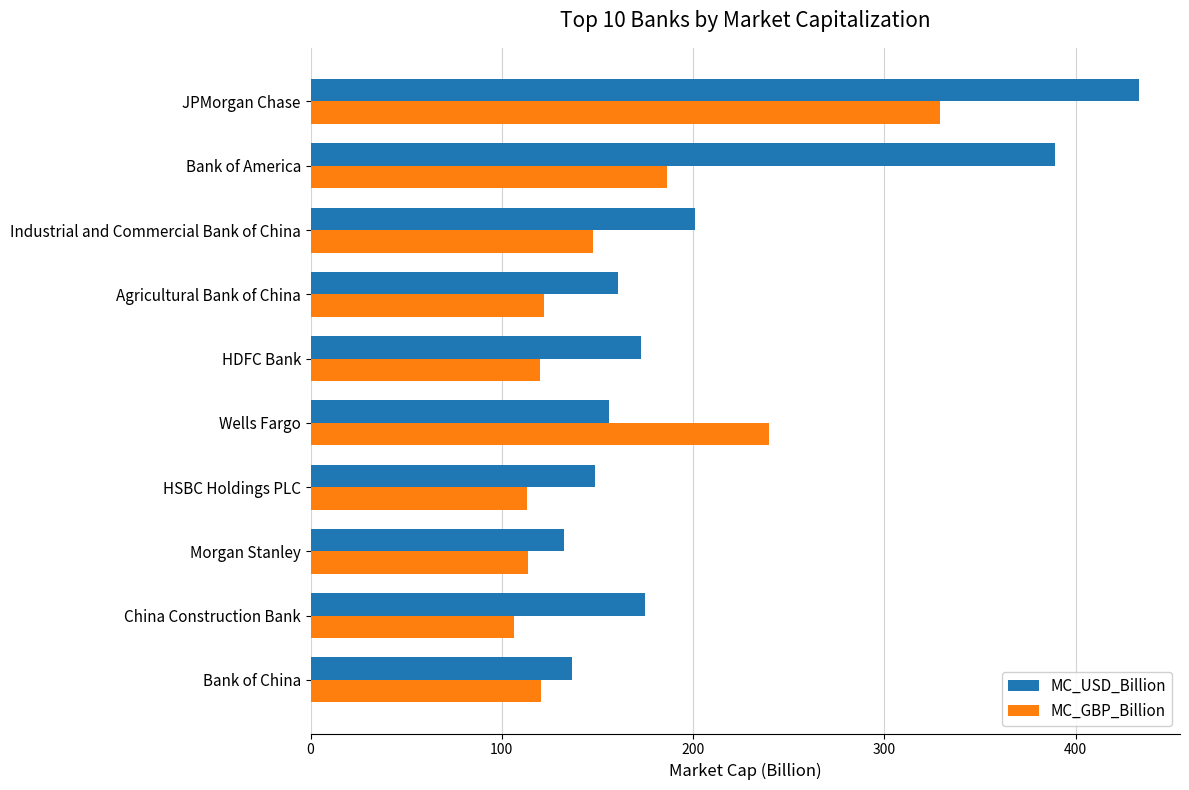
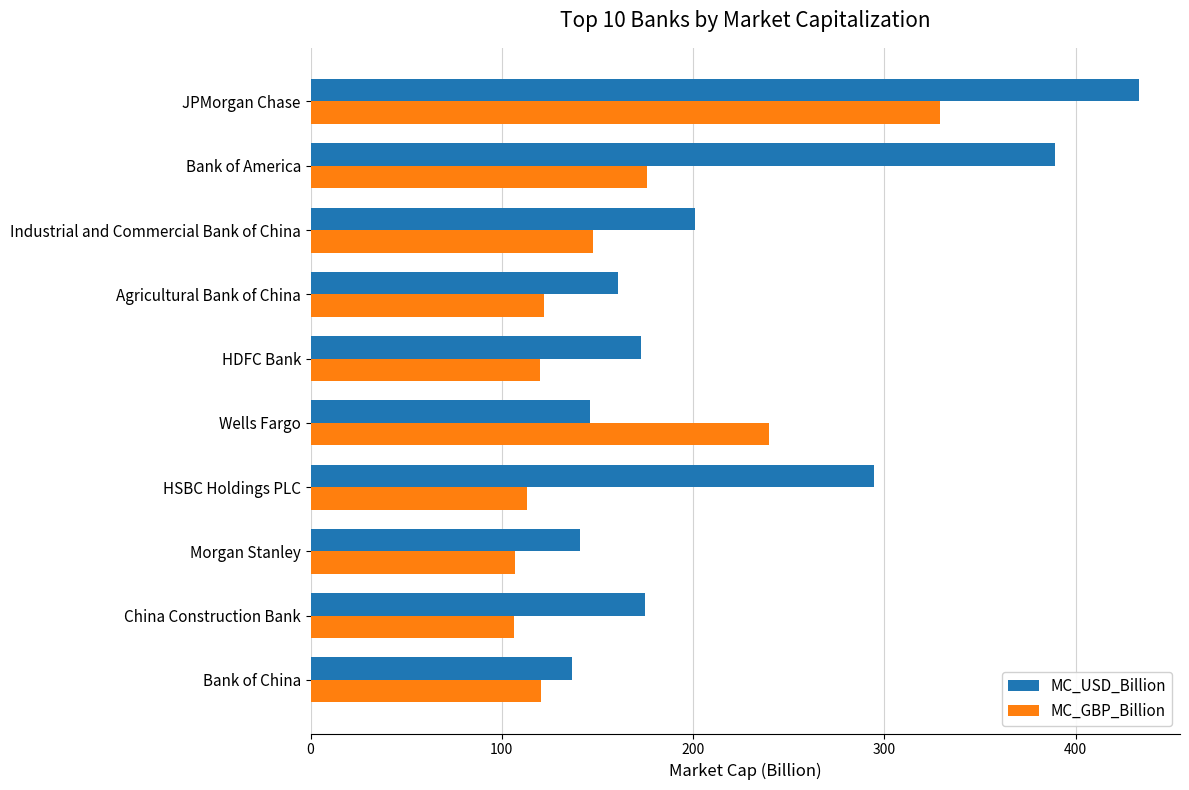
MC_GBP_Billion, Bank of America: 186 -> 176
MC_USD_Billion, Wells Fargo: 156 -> 146
MC_USD_Billion, HSBC Holdings PLC: 149 -> 295
MC_USD_Billion, Morgan Stanley: 132 -> 141
MC_GBP_Billion, Morgan Stanley: 114 -> 107
